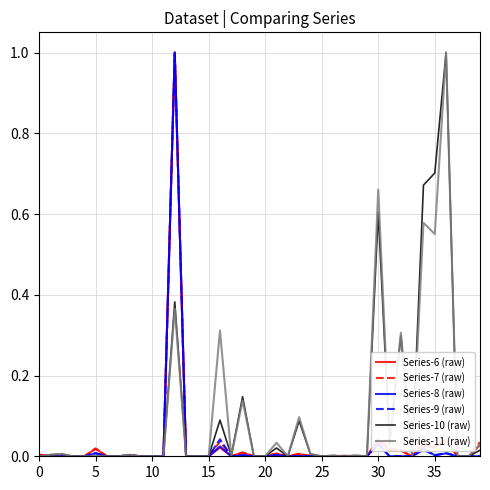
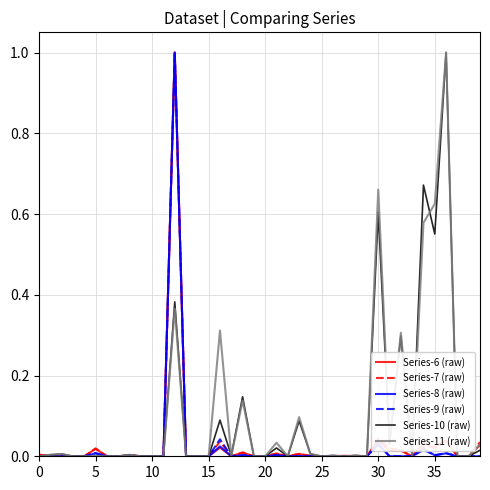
Series-10 (raw), 35: 0.70 -> 0.55
Series-11 (raw), 35: 0.55 -> 0.63
